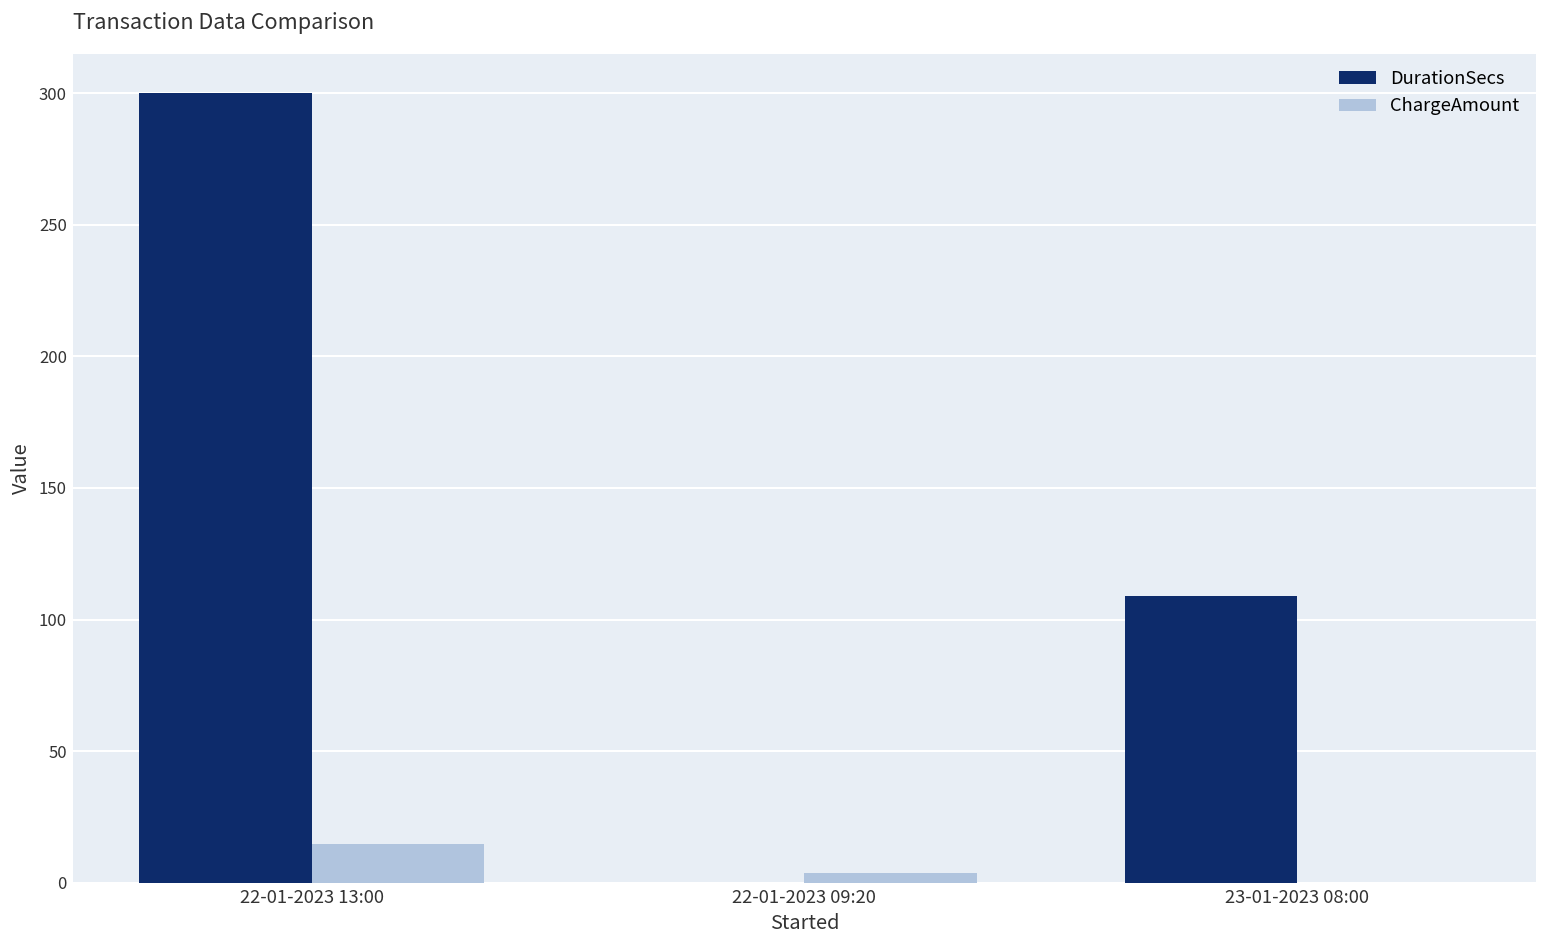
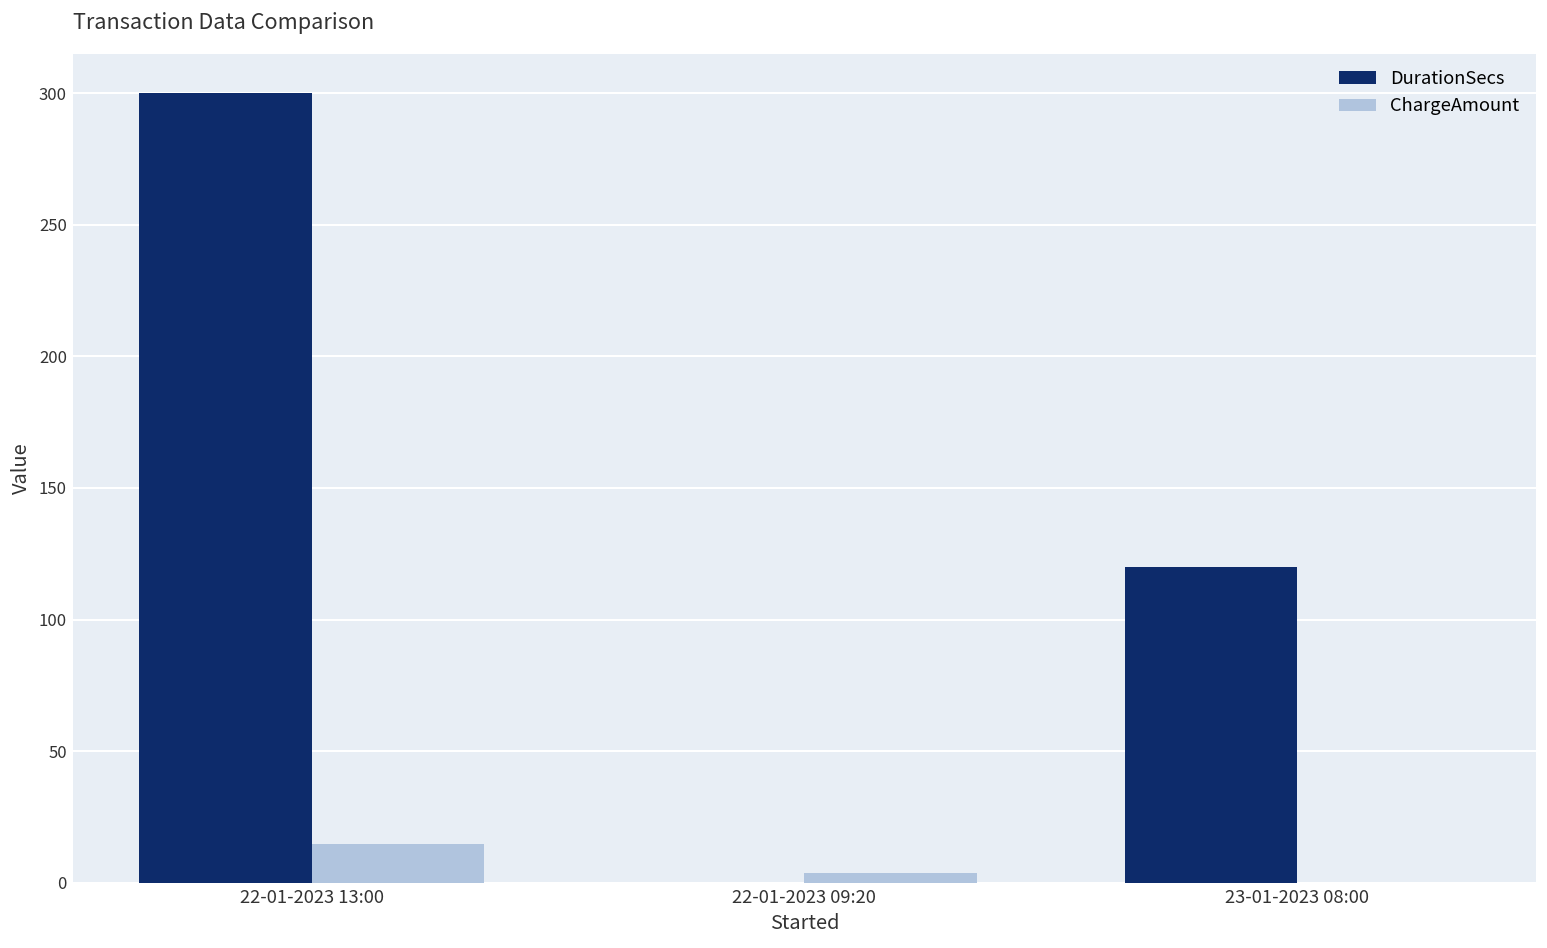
DurationSecs, 23-01-2023 08:00: 109 -> 120
